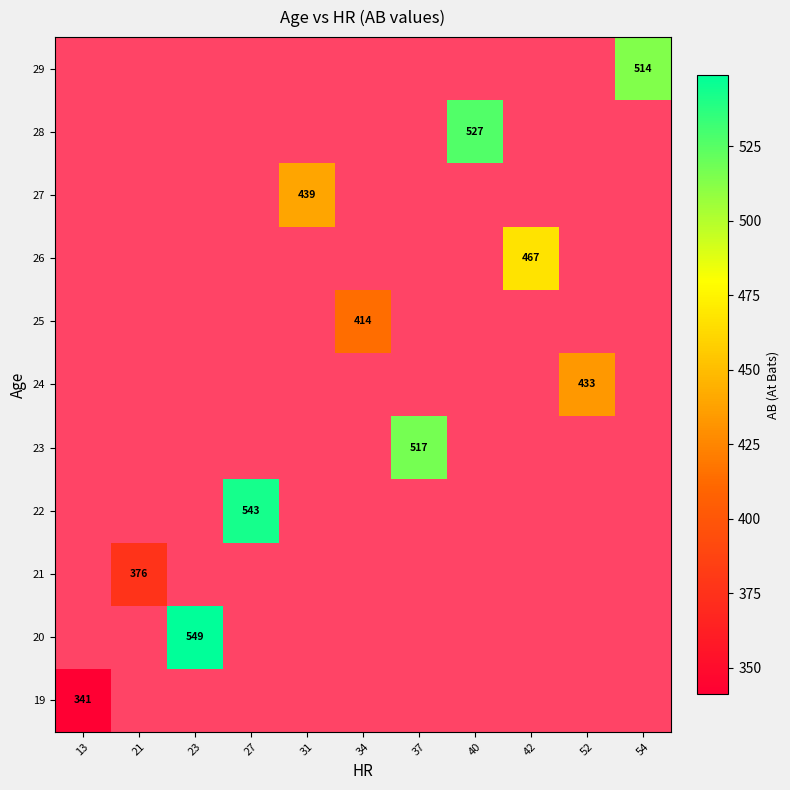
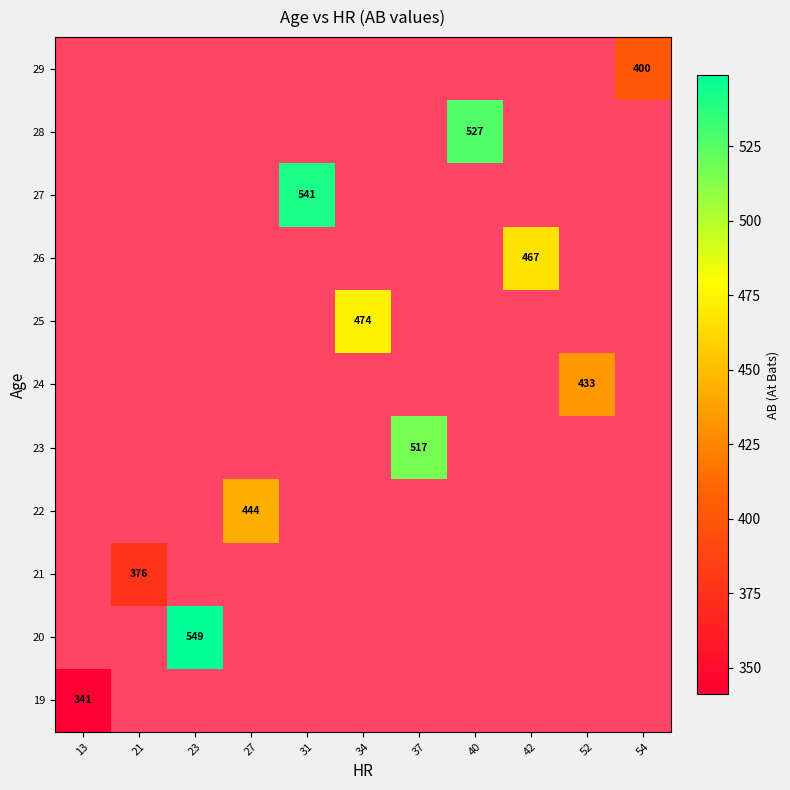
29, 54: 514 -> 400
27, 31: 439 -> 541
25, 34: 414 -> 474
22, 27: 543 -> 444
